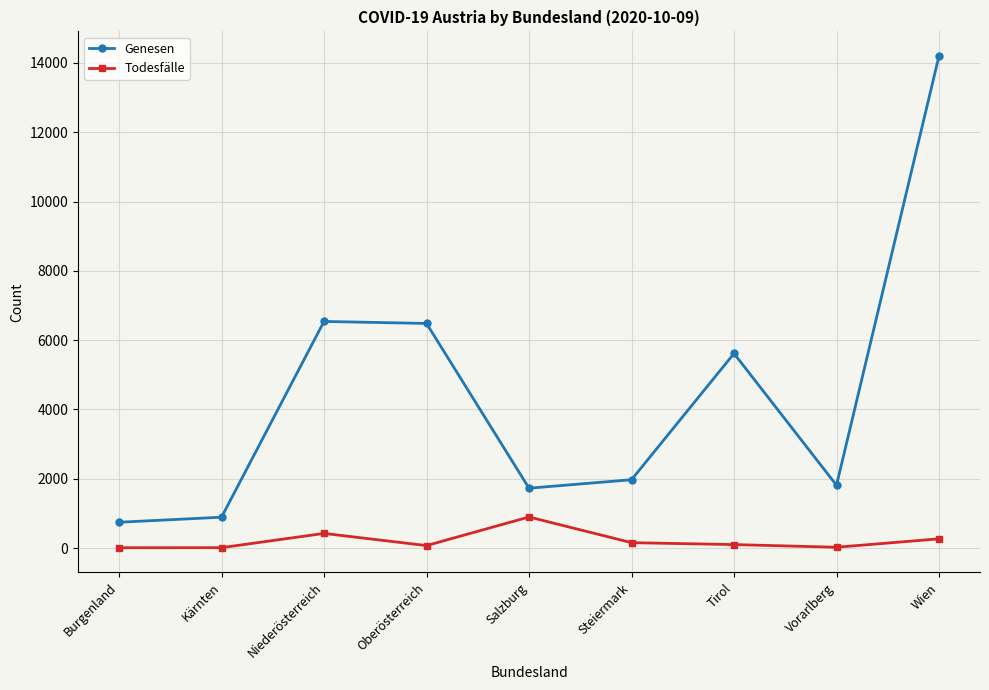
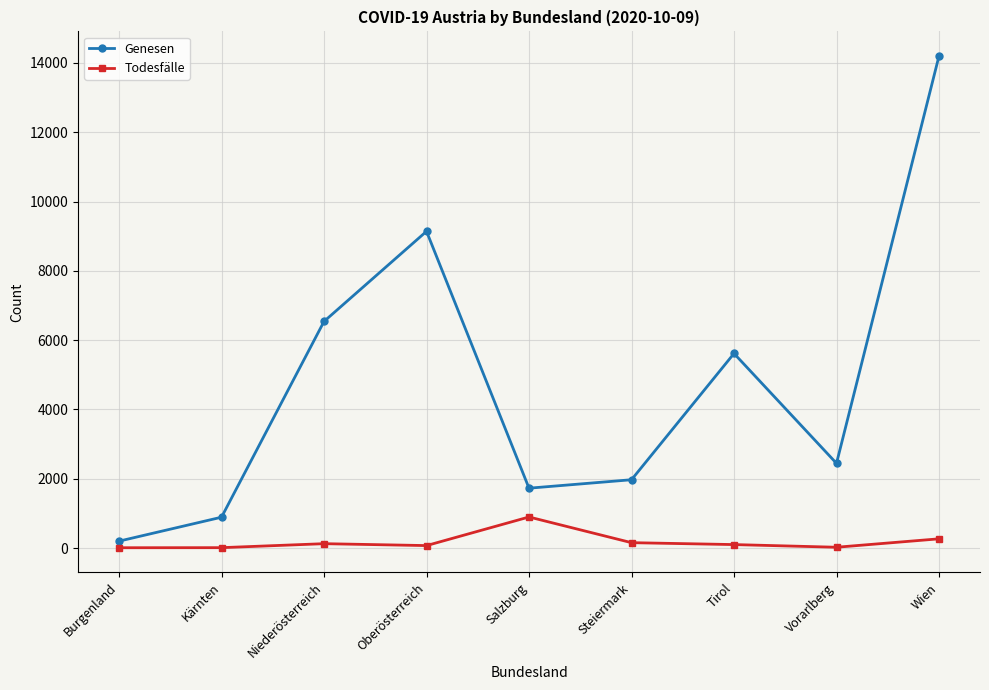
Genesen, Burgenland: 700 -> 200
Todesfälle, Niederösterreich: 400 -> 100
Genesen, Oberösterreich: 6500 -> 9100
Genesen, Vorarlberg: 1800 -> 2400
